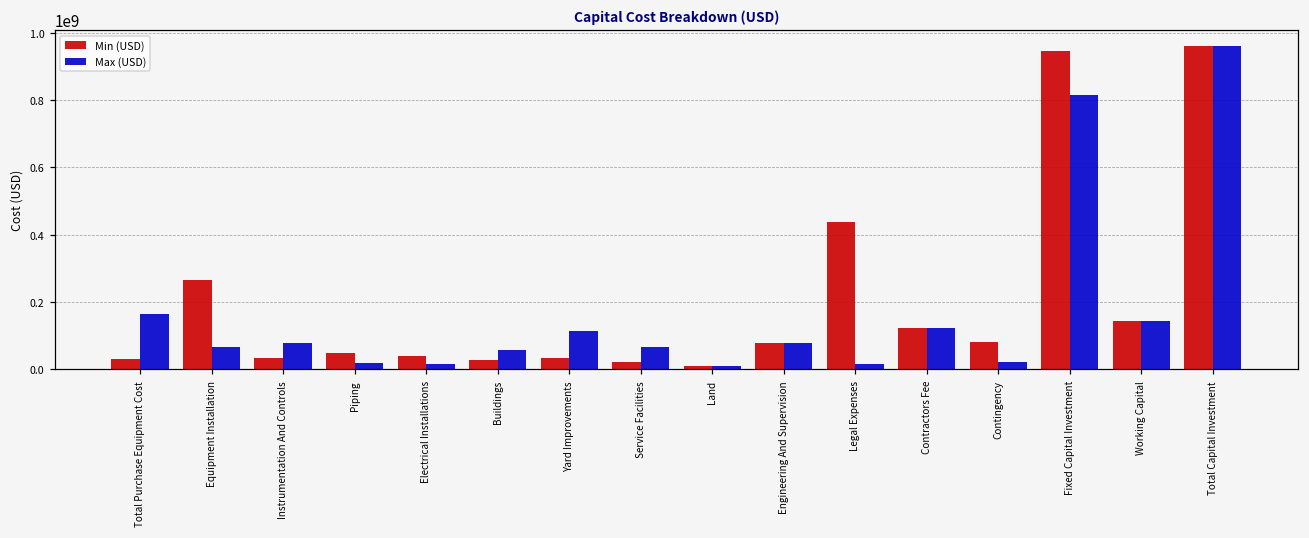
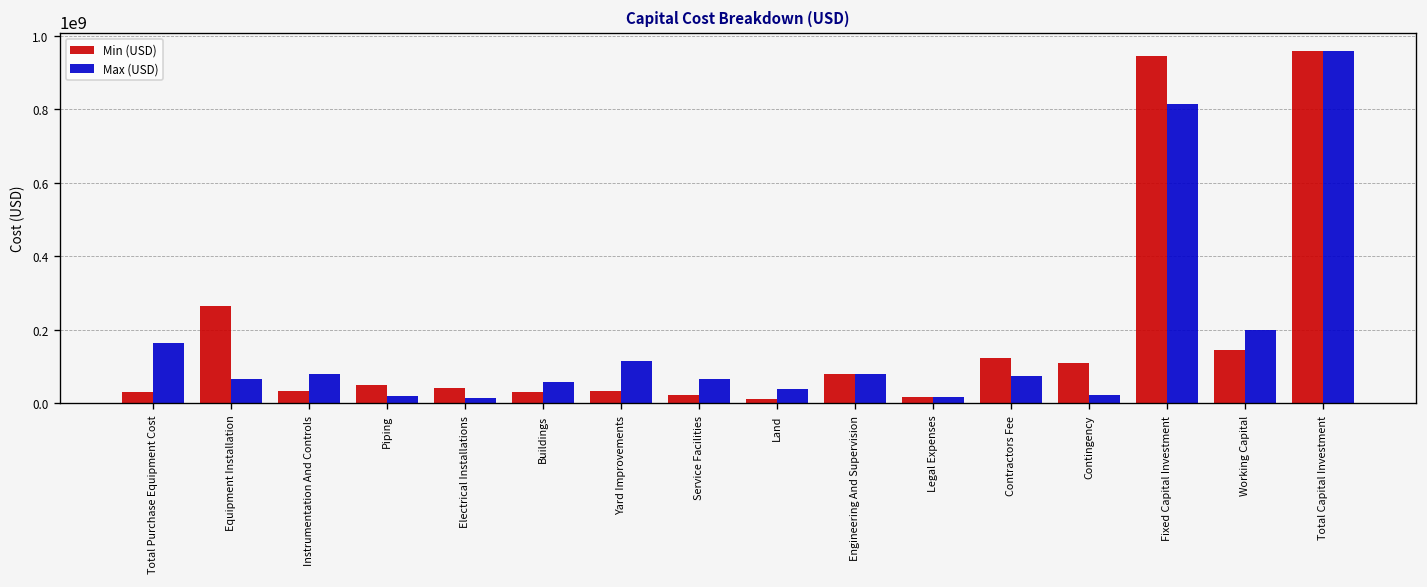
Max (USD), Land: 10000000 -> 40000000
Min (USD), Legal Expenses: 440000000 -> 20000000
Max (USD), Contractors Fee: 120000000 -> 70000000
Min (USD), Contingency: 80000000 -> 110000000
Max (USD), Working Capital: 140000000 -> 200000000
